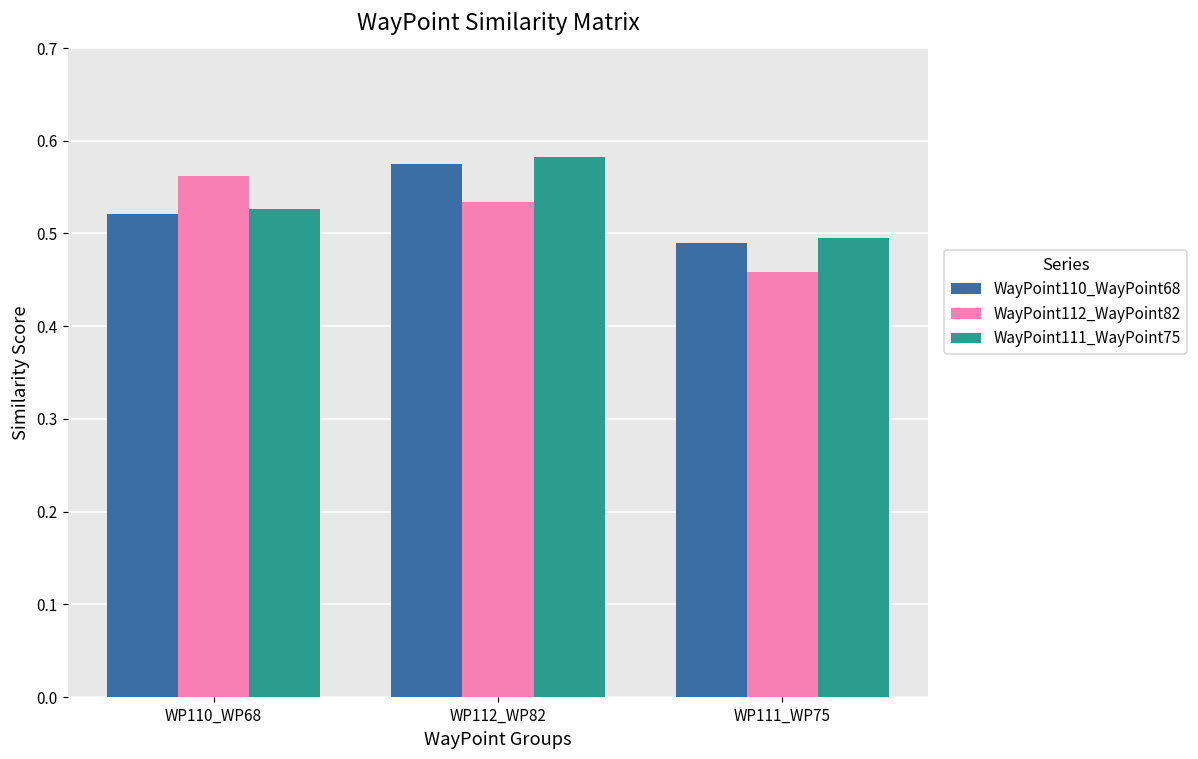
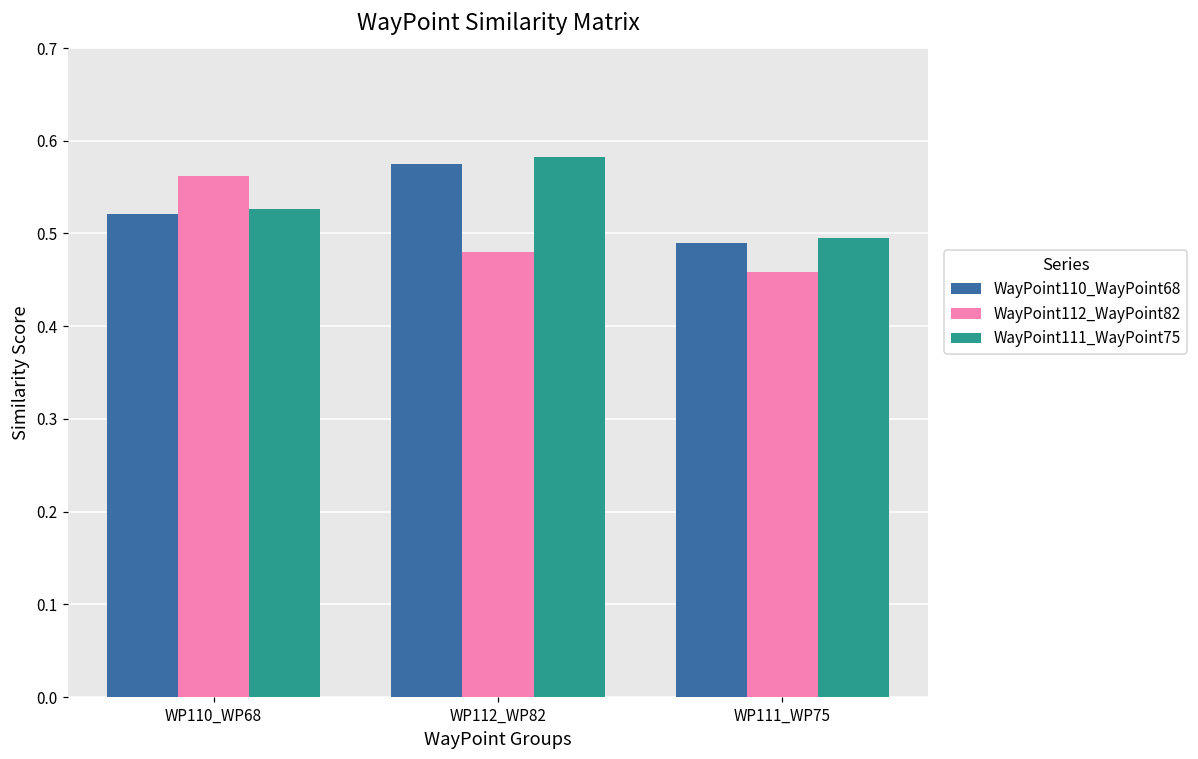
WayPoint112_WayPoint82, WP112_WP82: 0.53 -> 0.48
